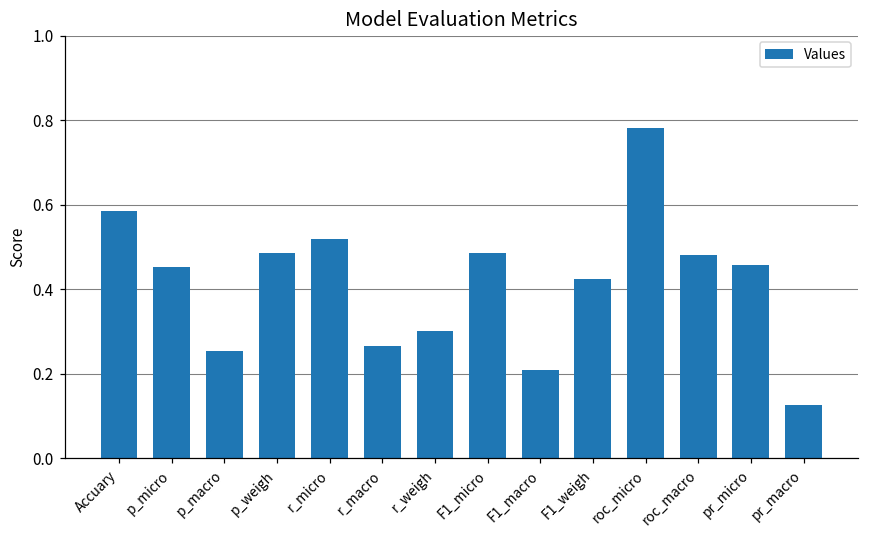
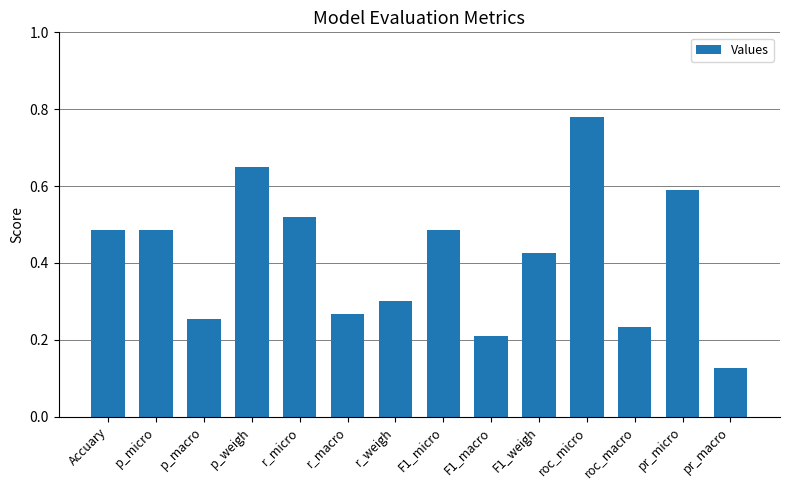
Accuary: 0.59 -> 0.49
p_micro: 0.45 -> 0.49
p_weigh: 0.49 -> 0.65
roc_macro: 0.48 -> 0.23
pr_micro: 0.46 -> 0.59
